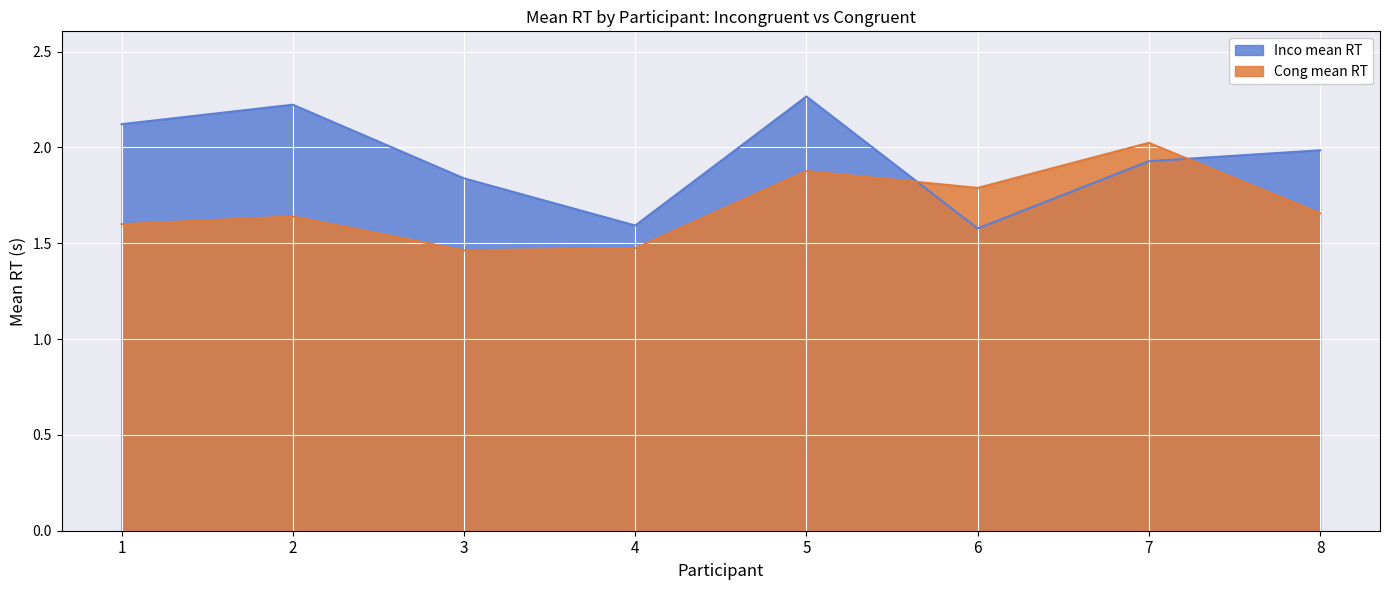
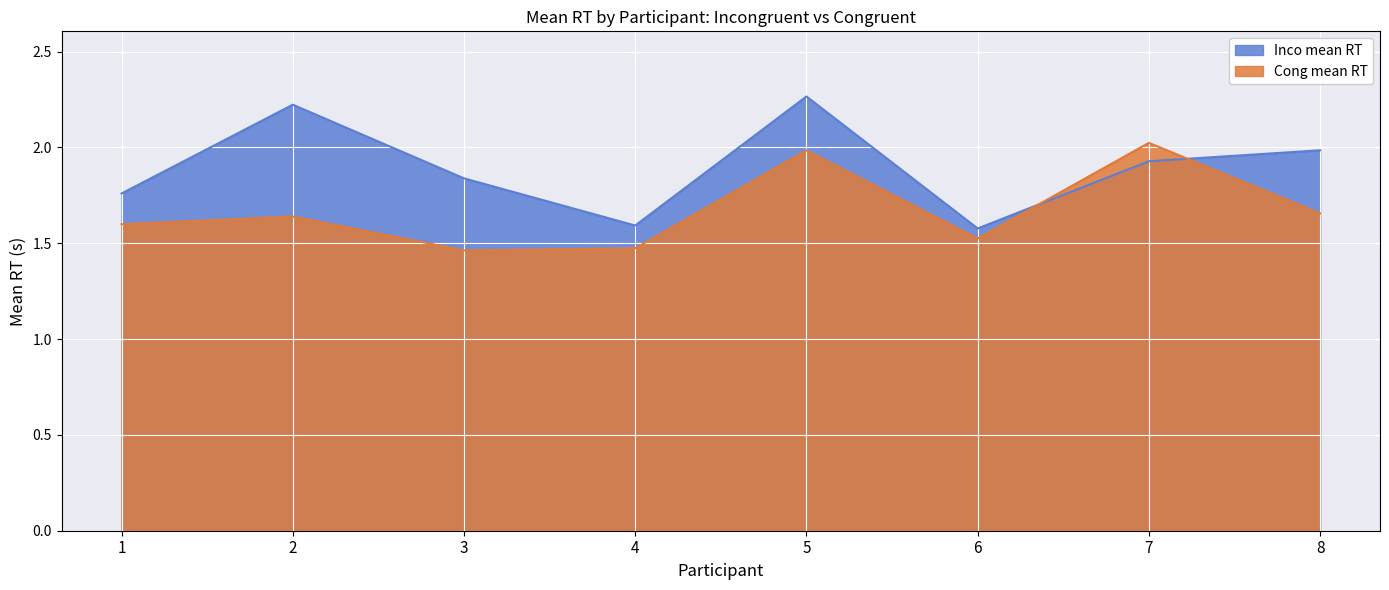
Inco mean RT, 1: 2.12 -> 1.76
Cong mean RT, 5: 1.88 -> 1.98
Cong mean RT, 6: 1.79 -> 1.52
